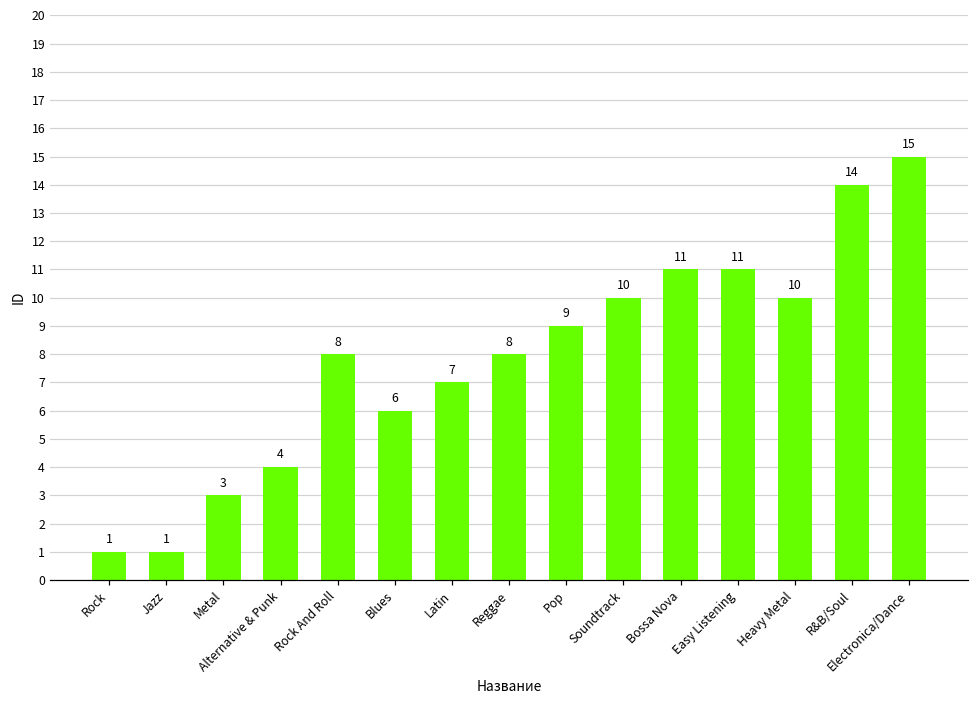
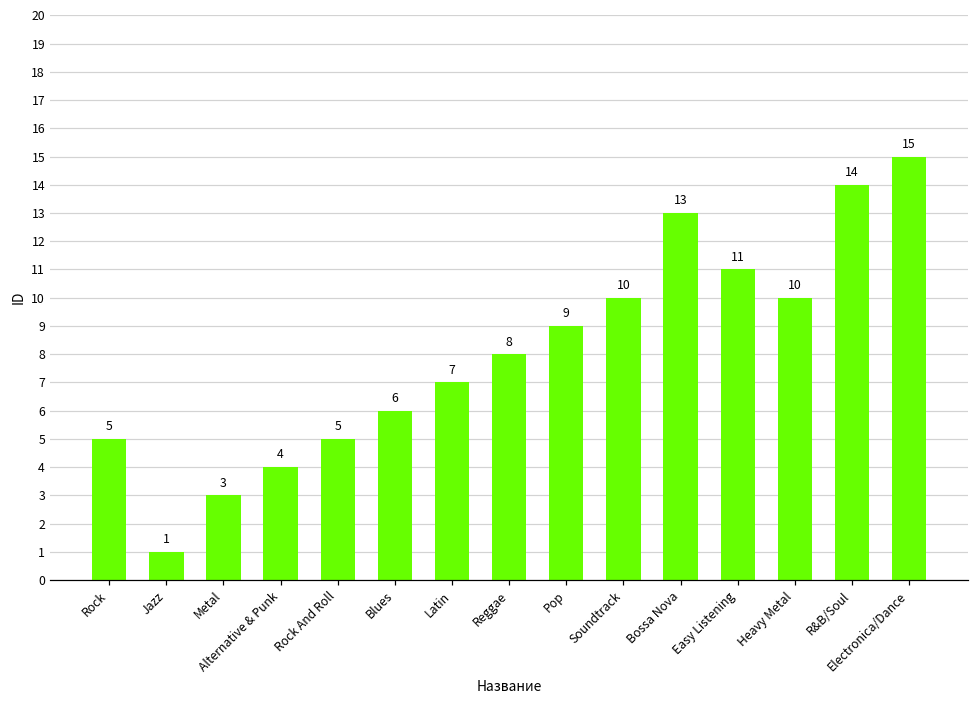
Rock: 1 -> 5
Rock And Roll: 8 -> 5
Bossa Nova: 11 -> 13
